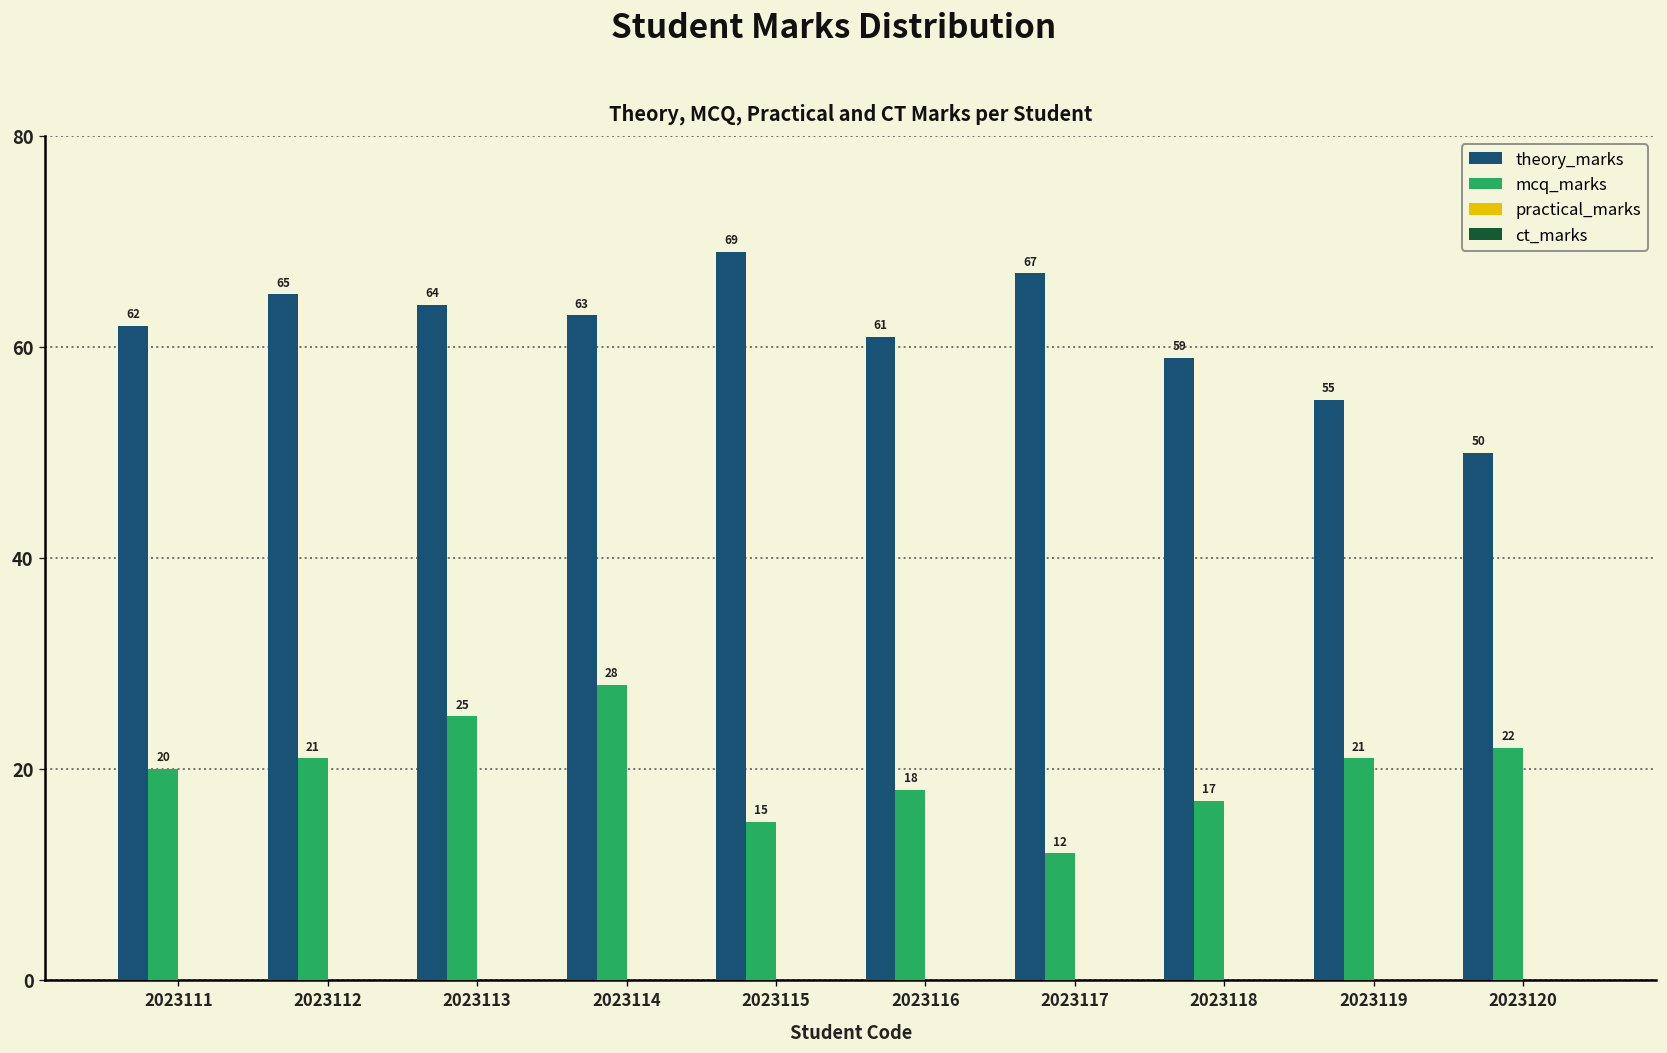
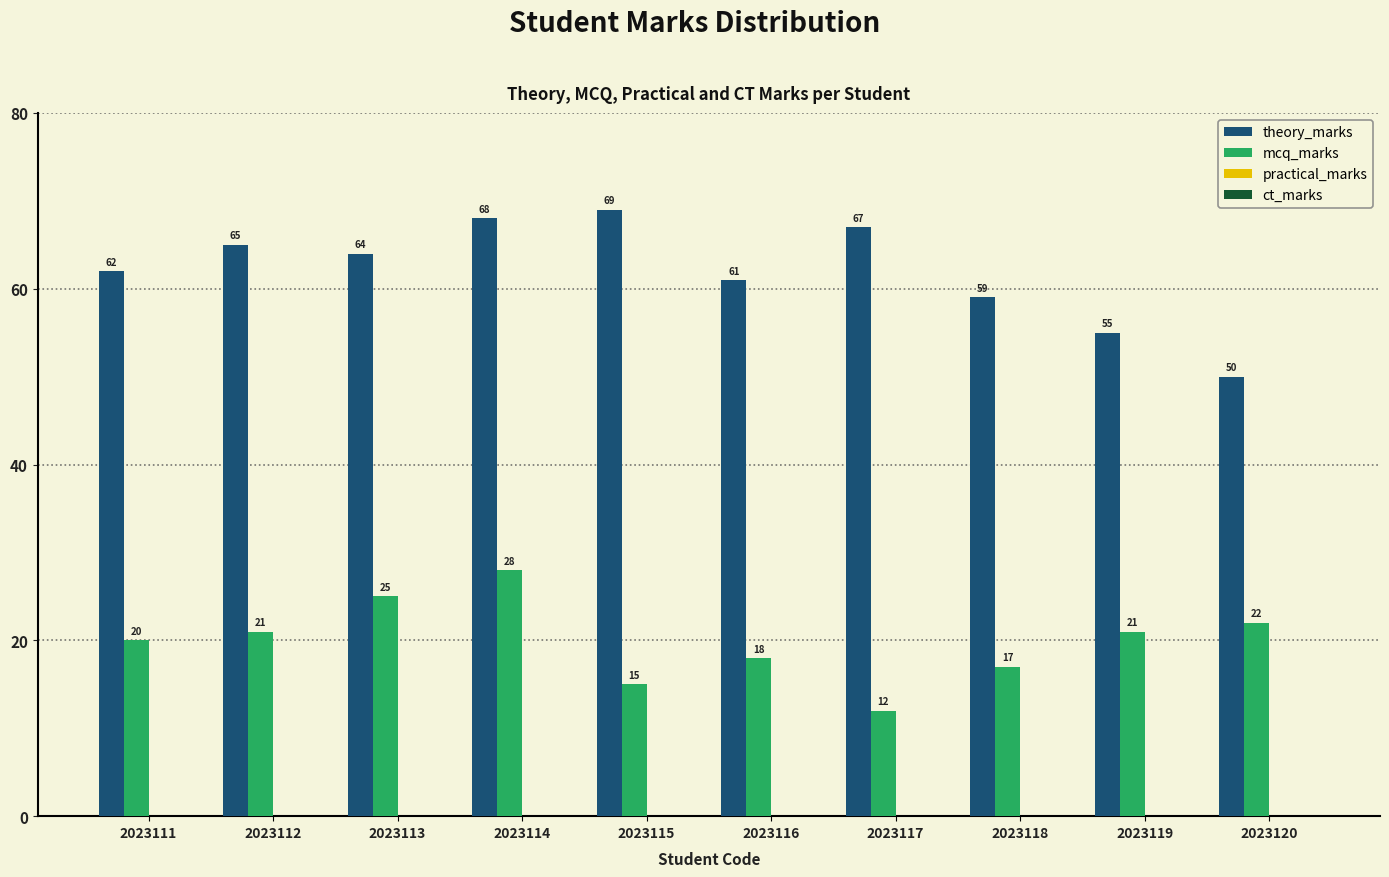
theory_marks, 2023114: 63 -> 68
